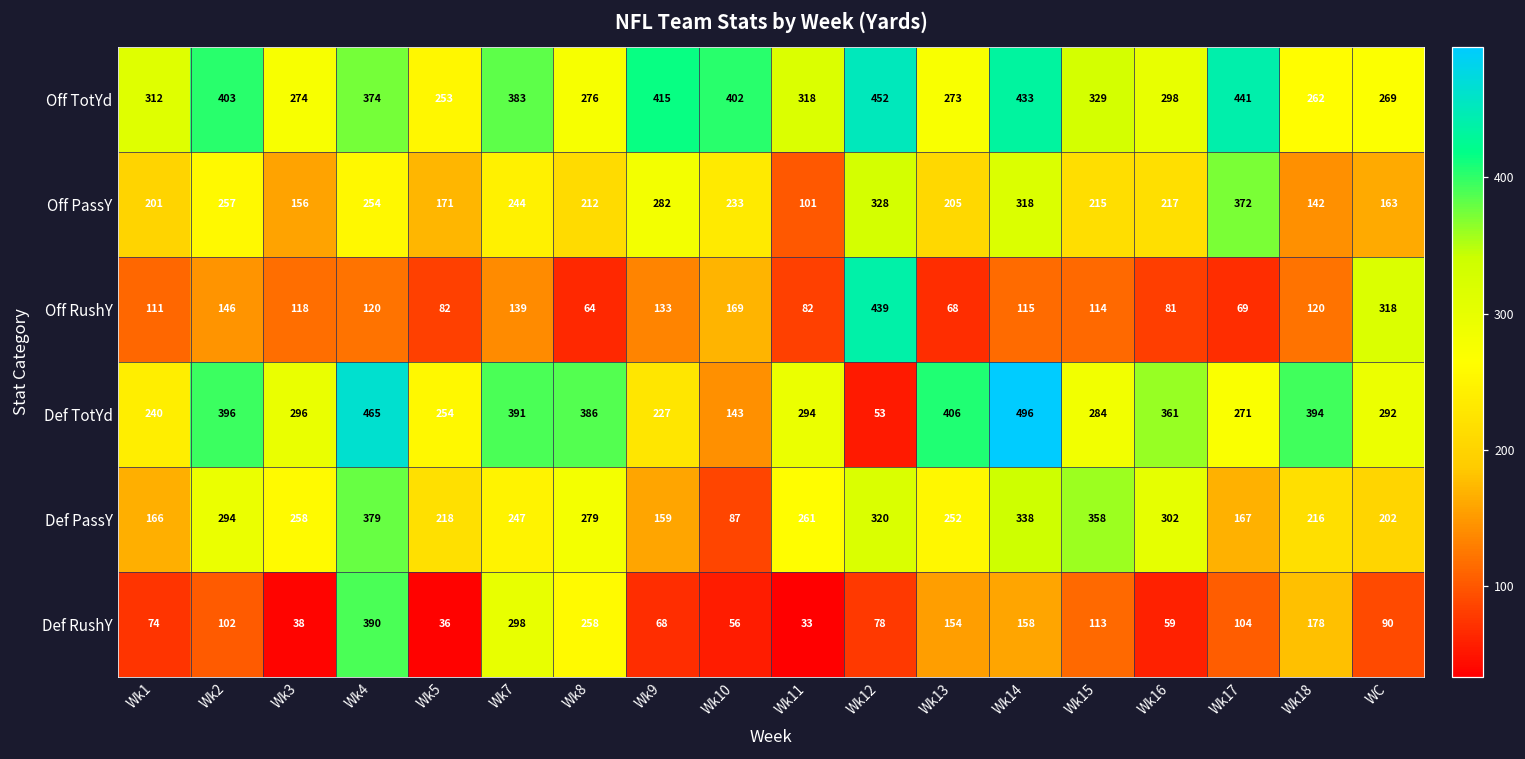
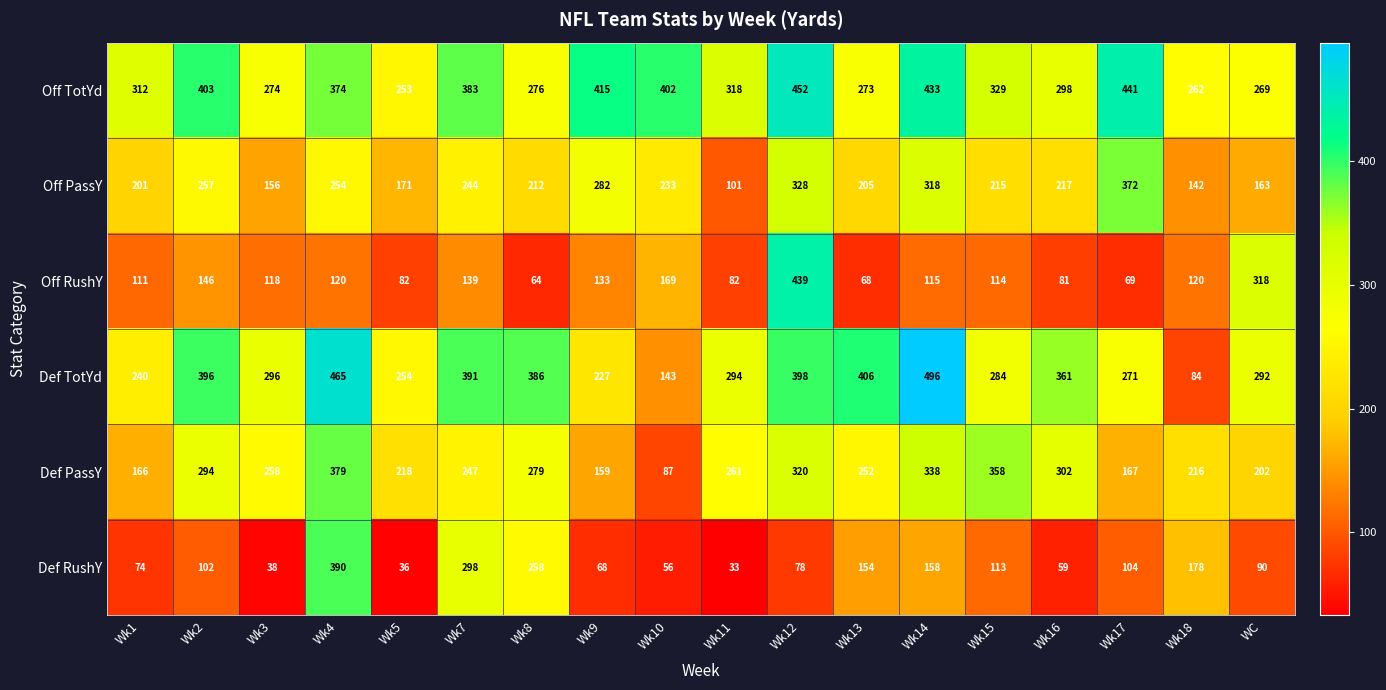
Def TotYd, Wk12: 53 -> 398
Def TotYd, Wk18: 394 -> 84
